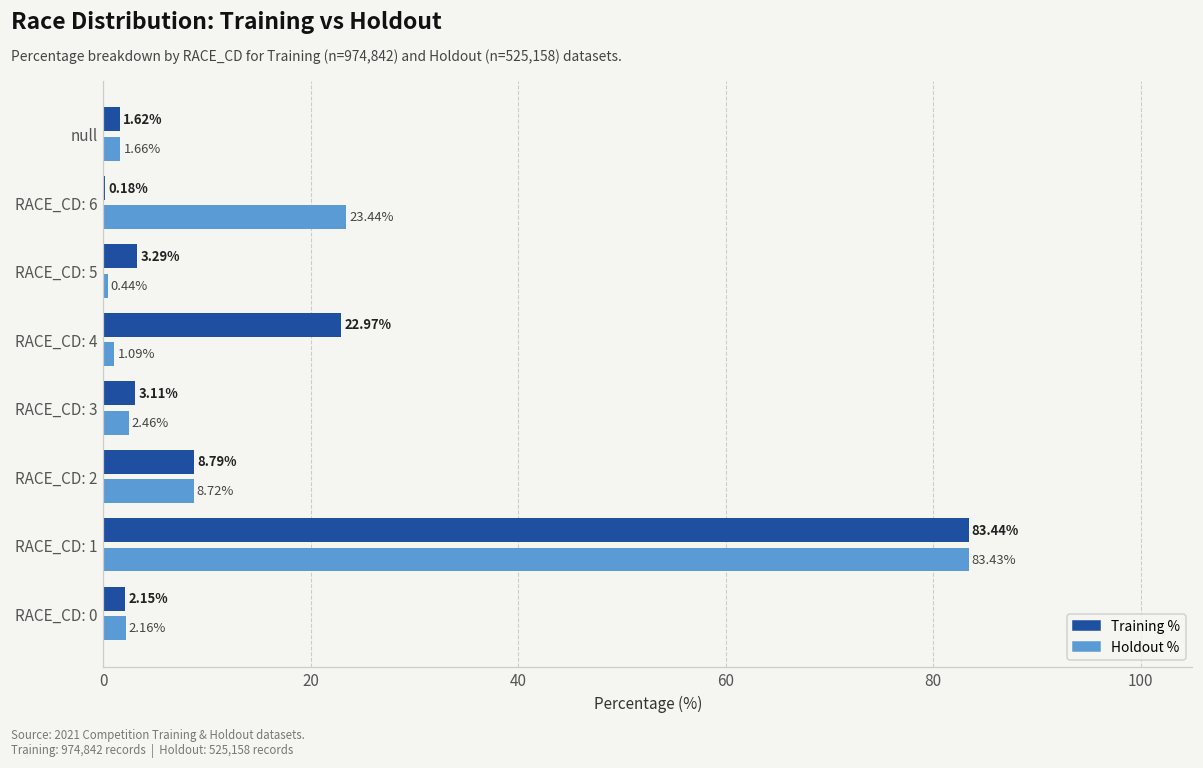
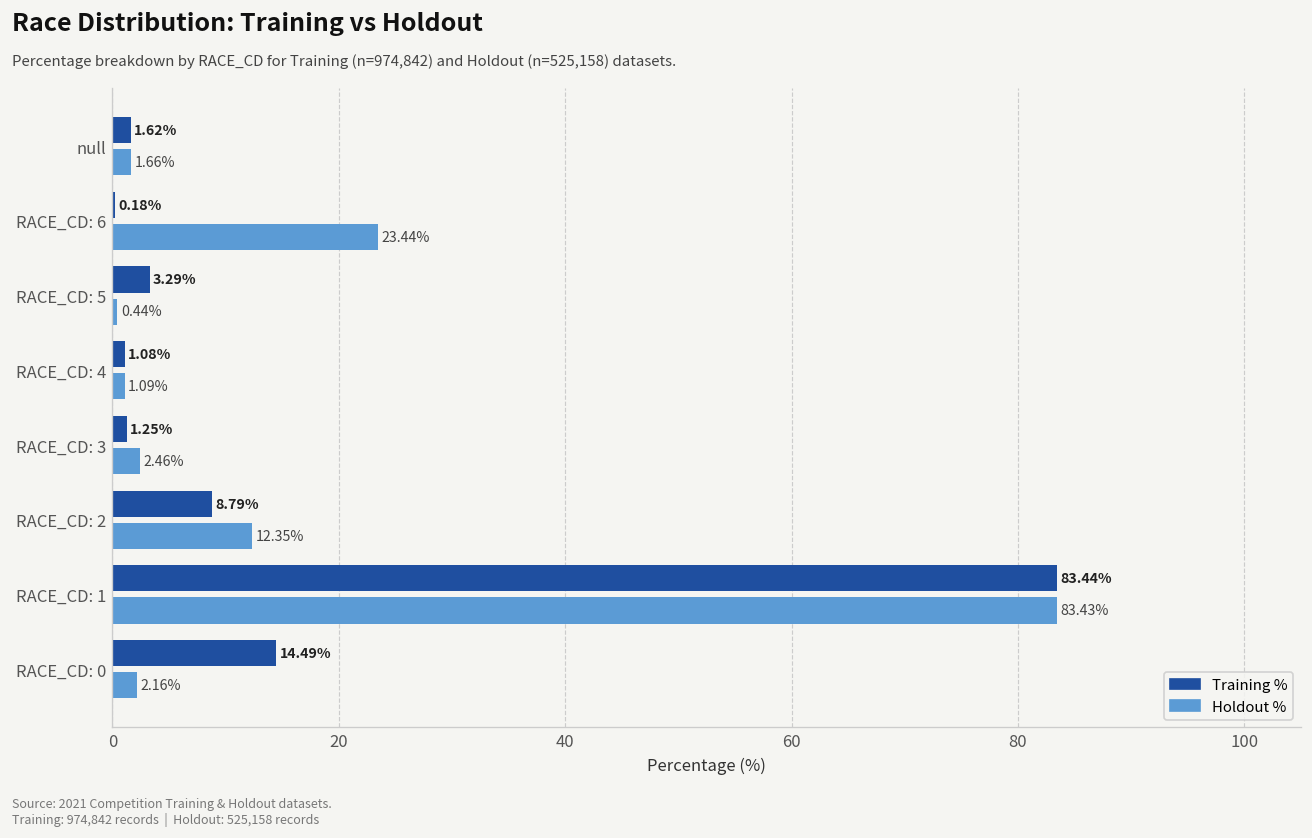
Training %, RACE_CD: 4: 22.97% -> 1.08%
Training %, RACE_CD: 3: 3.11% -> 1.25%
Holdout %, RACE_CD: 2: 8.72% -> 12.35%
Training %, RACE_CD: 0: 2.15% -> 14.49%
